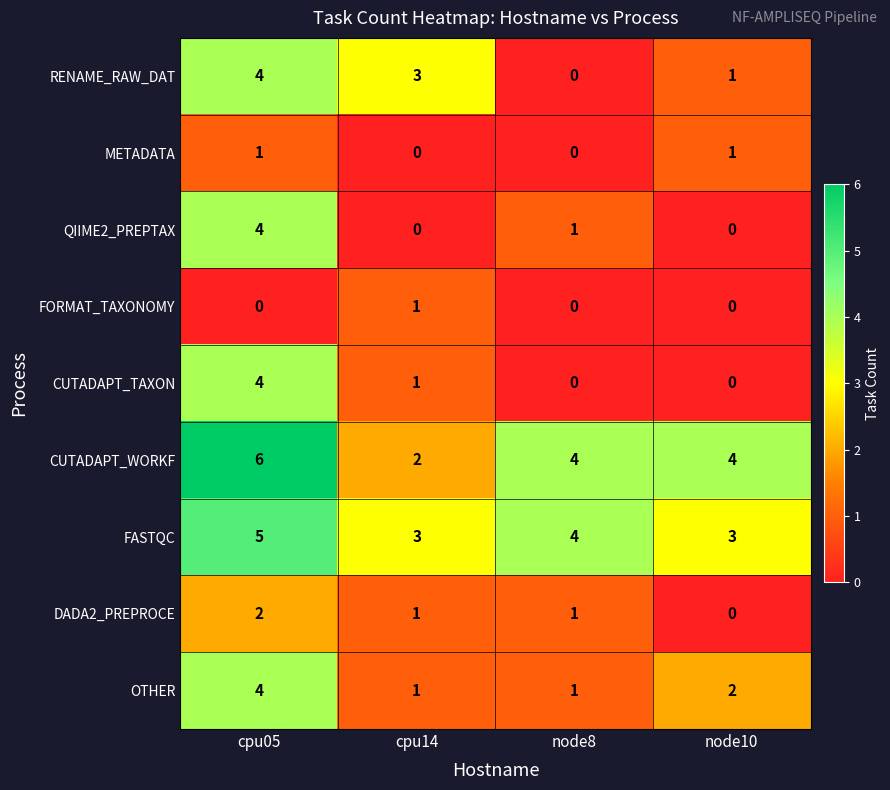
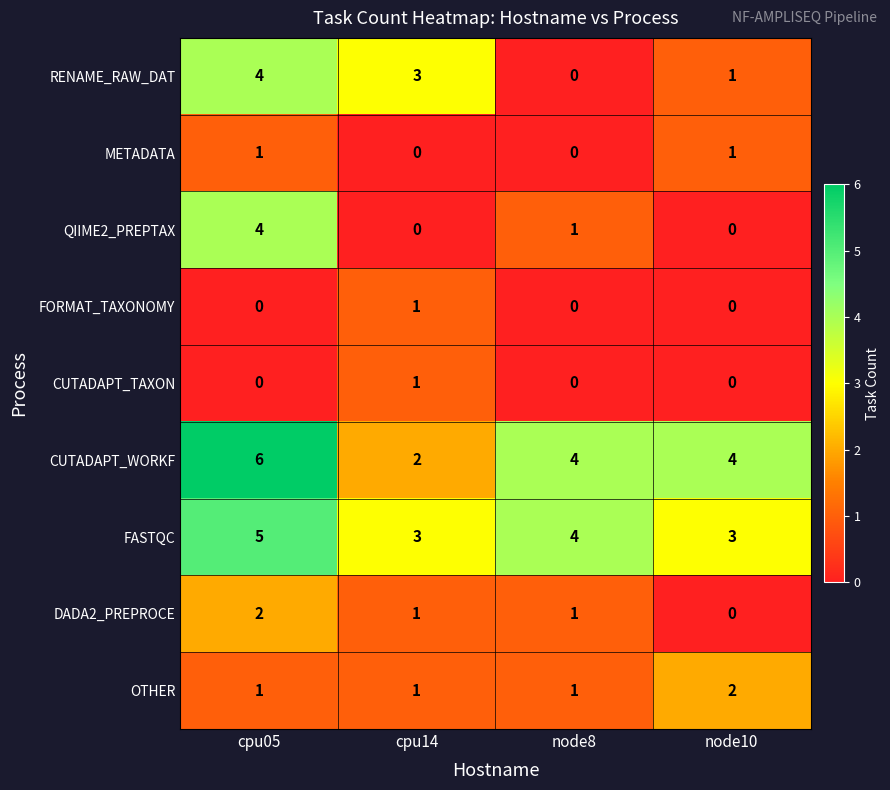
CUTADAPT_TAXON, cpu05: 4 -> 0
OTHER, cpu05: 4 -> 1
